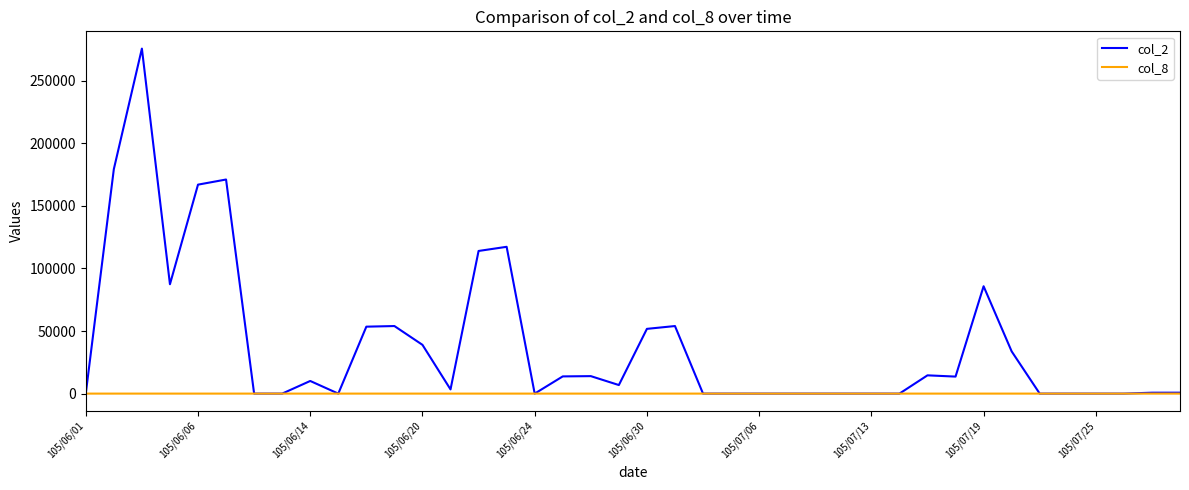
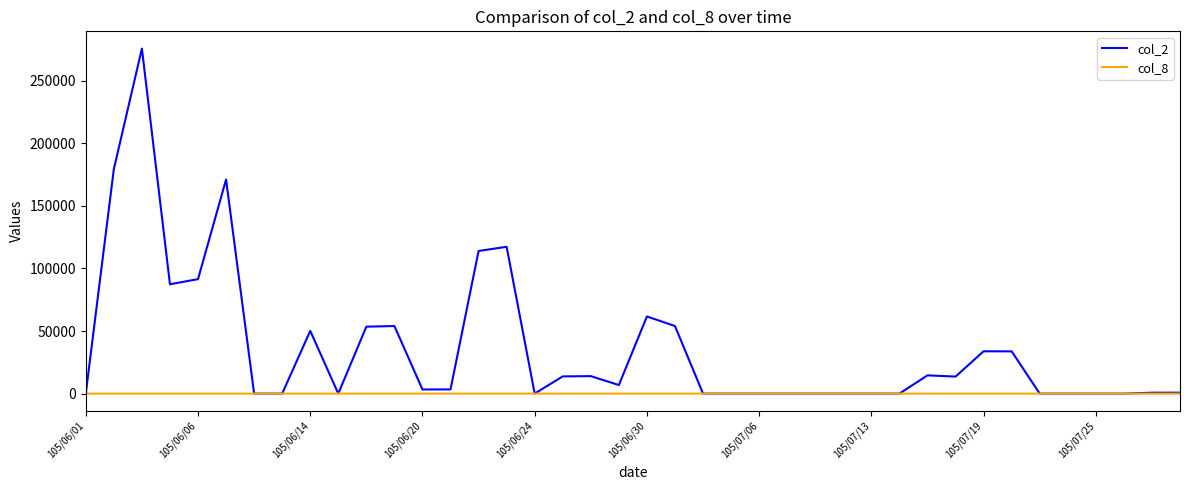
col_2, 105/06/06: 167000 -> 91000
col_2, 105/06/14: 10000 -> 50000
col_2, 105/06/20: 39000 -> 3000
col_2, 105/06/30: 52000 -> 62000
col_2, 105/07/19: 86000 -> 34000
